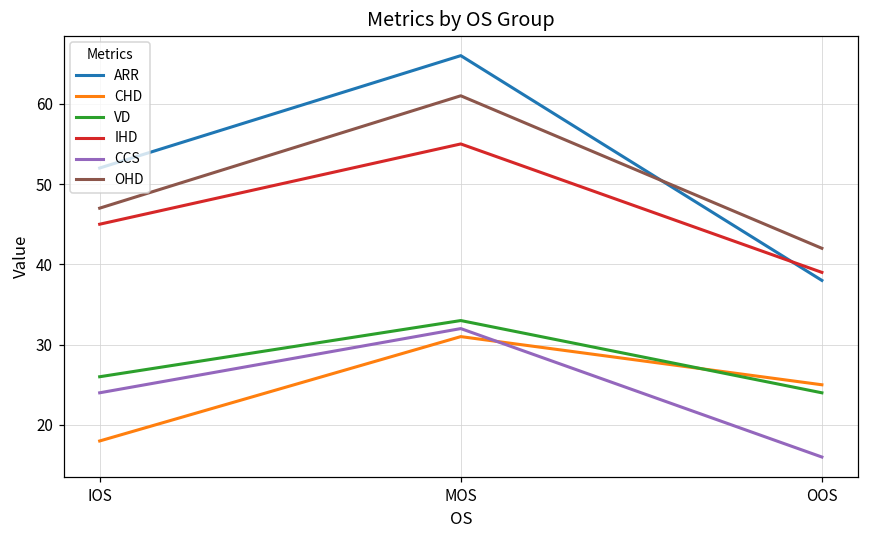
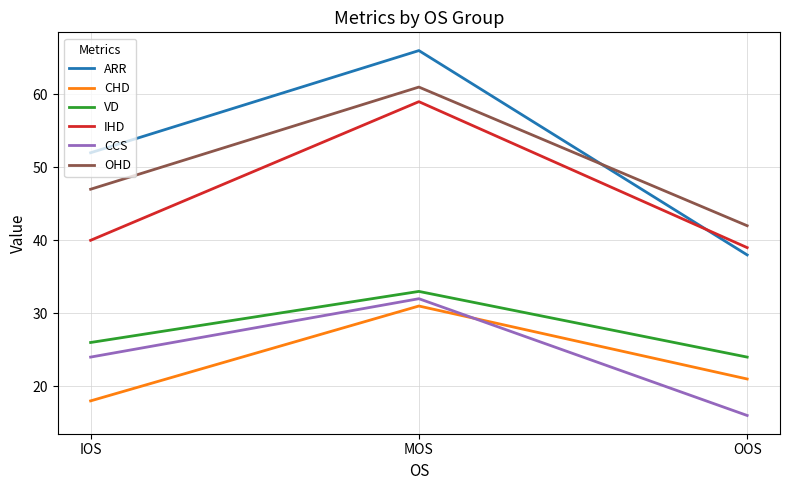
IHD, IOS: 45 -> 40
IHD, MOS: 55 -> 59
CHD, OOS: 25 -> 21
